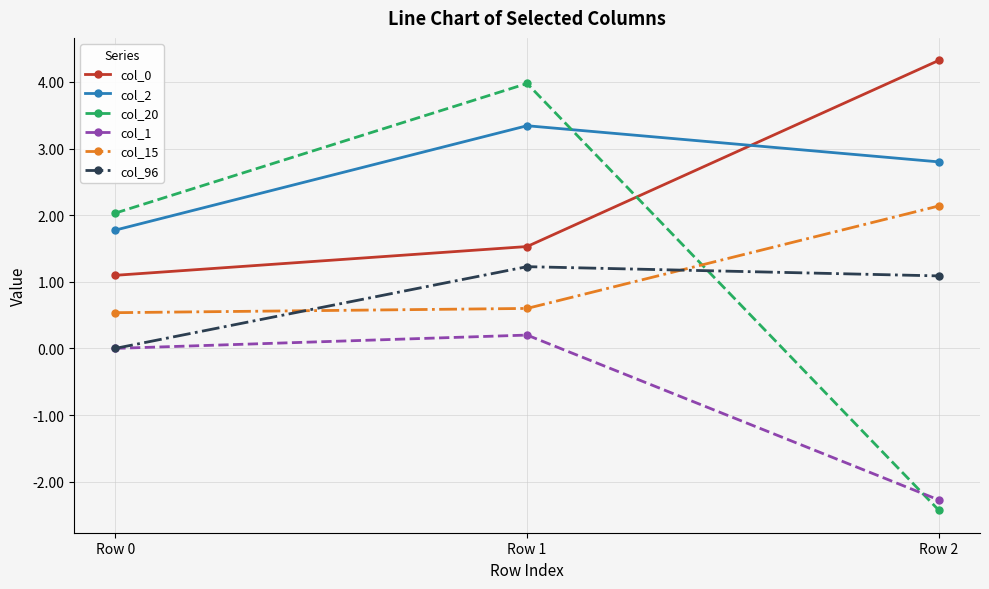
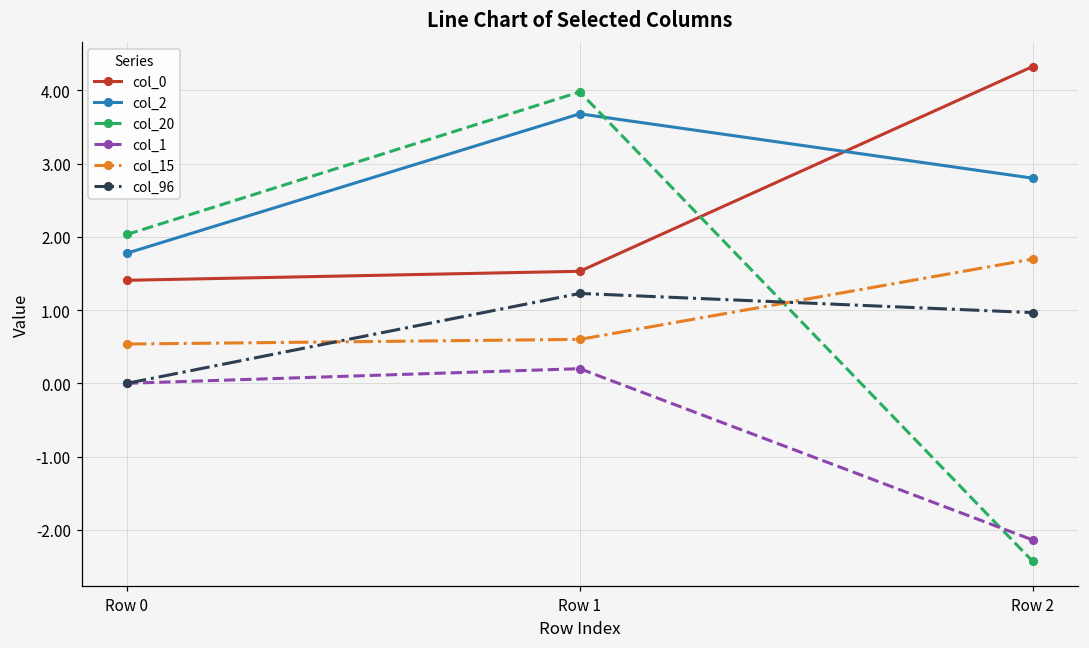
col_0, Row 0: 1.1 -> 1.4
col_2, Row 1: 3.3 -> 3.7
col_1, Row 2: -2.3 -> -2.1
col_15, Row 2: 2.1 -> 1.7
col_96, Row 2: 1.1 -> 1.0
